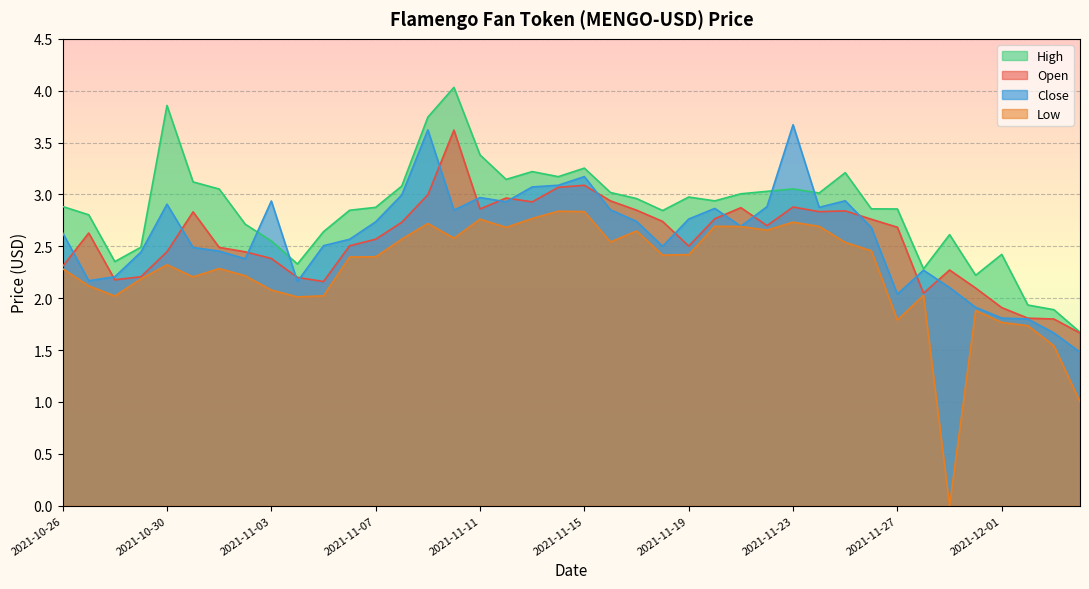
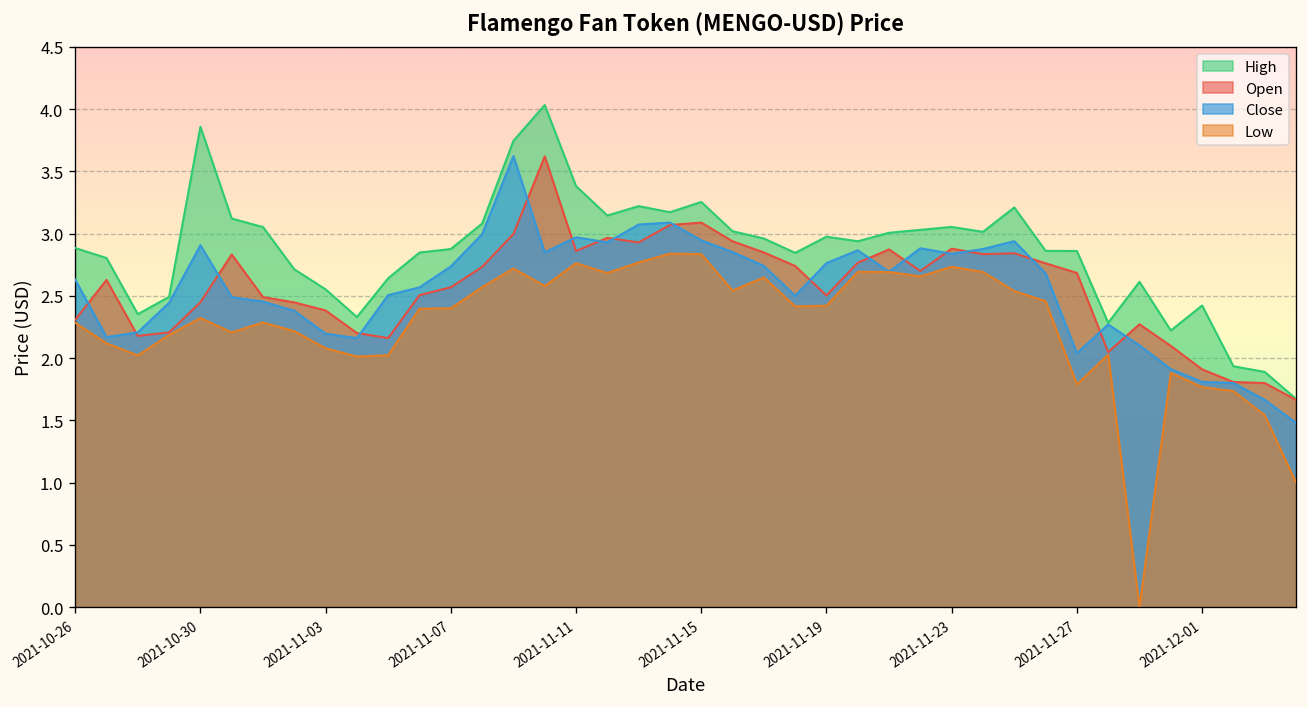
Close, 2021-11-03: 2.94 -> 2.20
Close, 2021-11-15: 3.17 -> 2.95
Close, 2021-11-23: 3.67 -> 2.84
